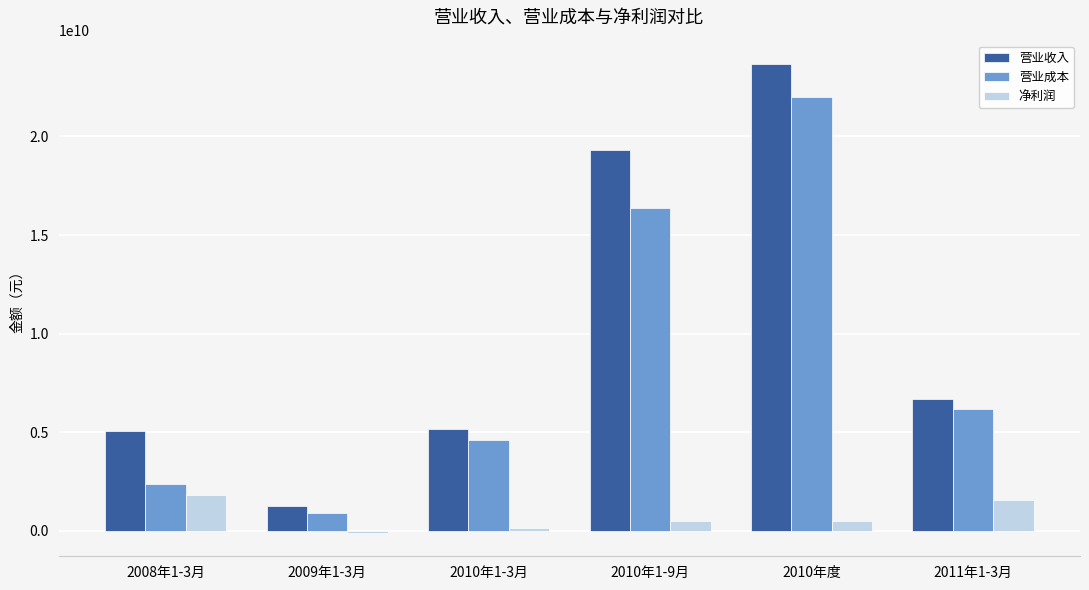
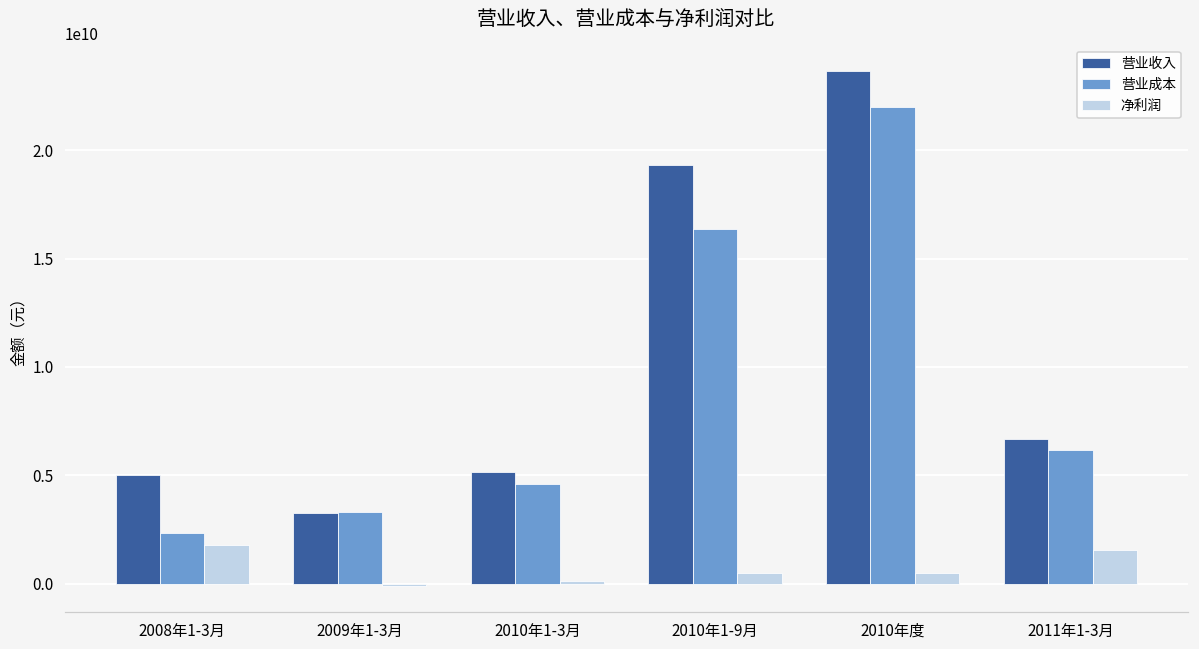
营业收入, 2009年1-3月: 1300000000 -> 3300000000
营业成本, 2009年1-3月: 900000000 -> 3300000000
